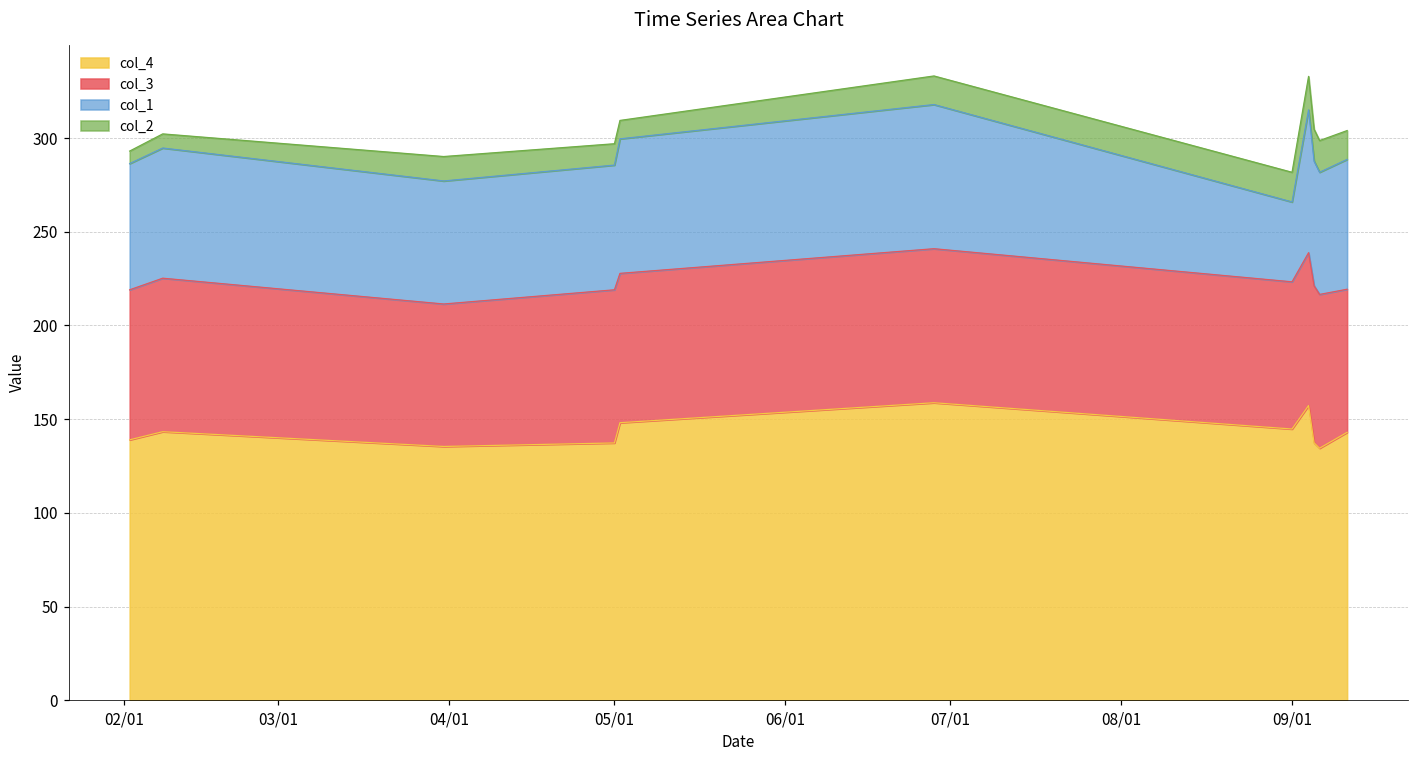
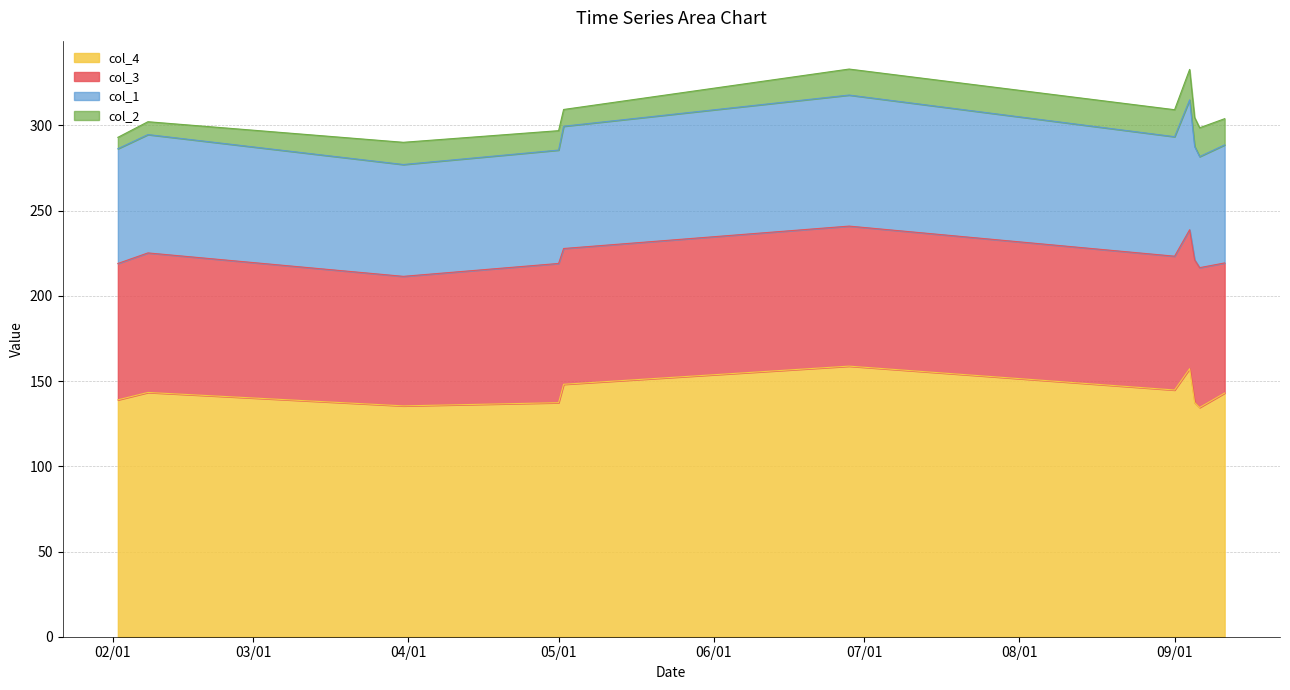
col_1, 09/01: 43 -> 70
